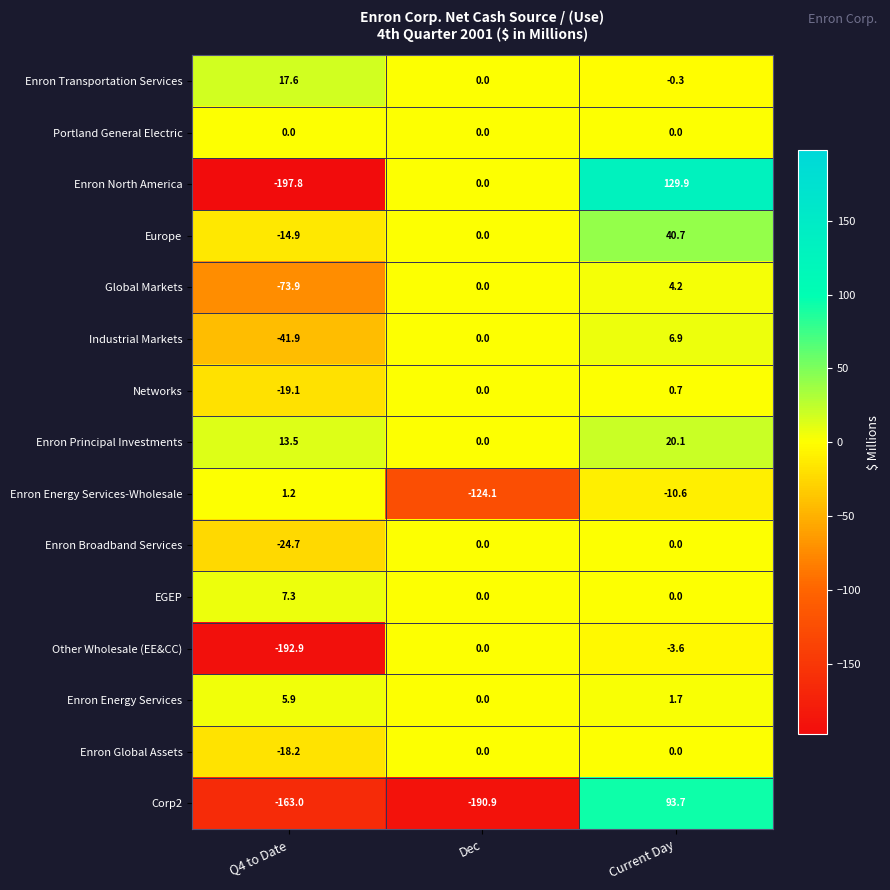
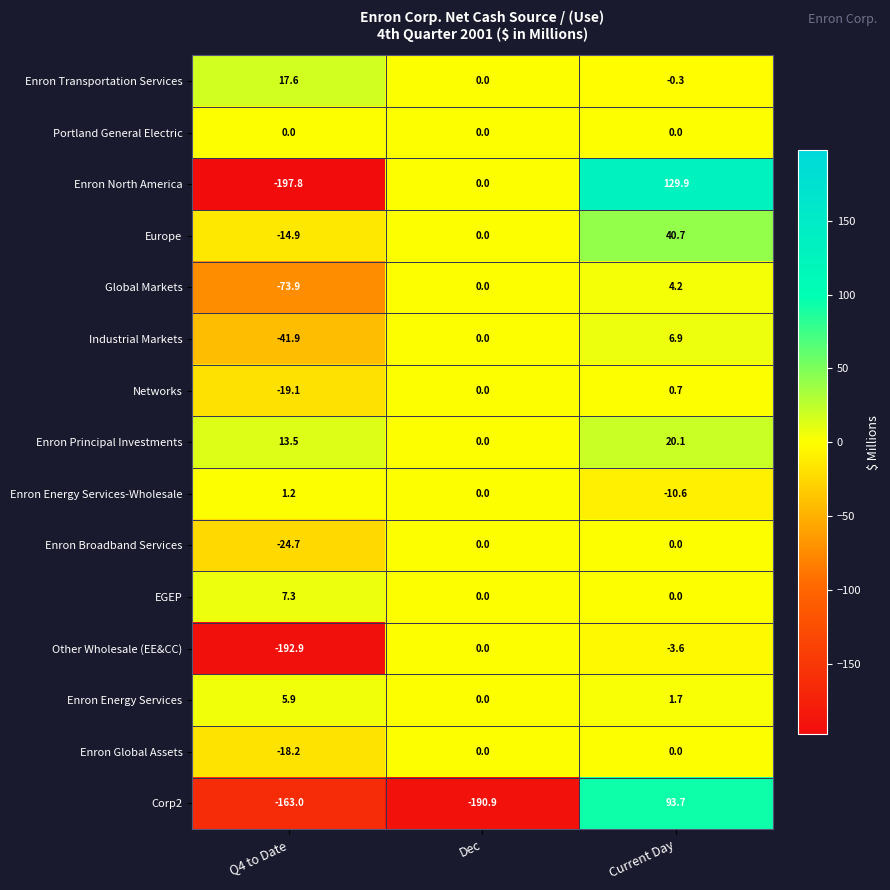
Enron Energy Services-Wholesale, Dec: -124.1 -> 0.0
